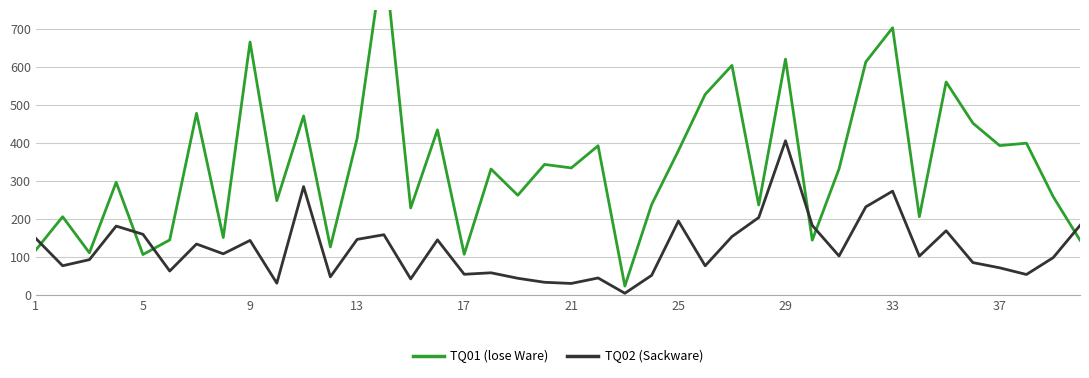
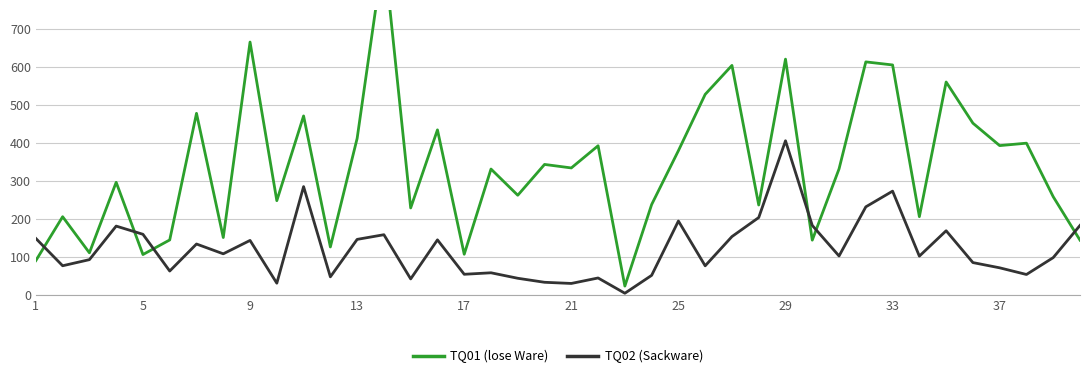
TQ01 (lose Ware), 1: 120 -> 90
TQ01 (lose Ware), 33: 700 -> 600
